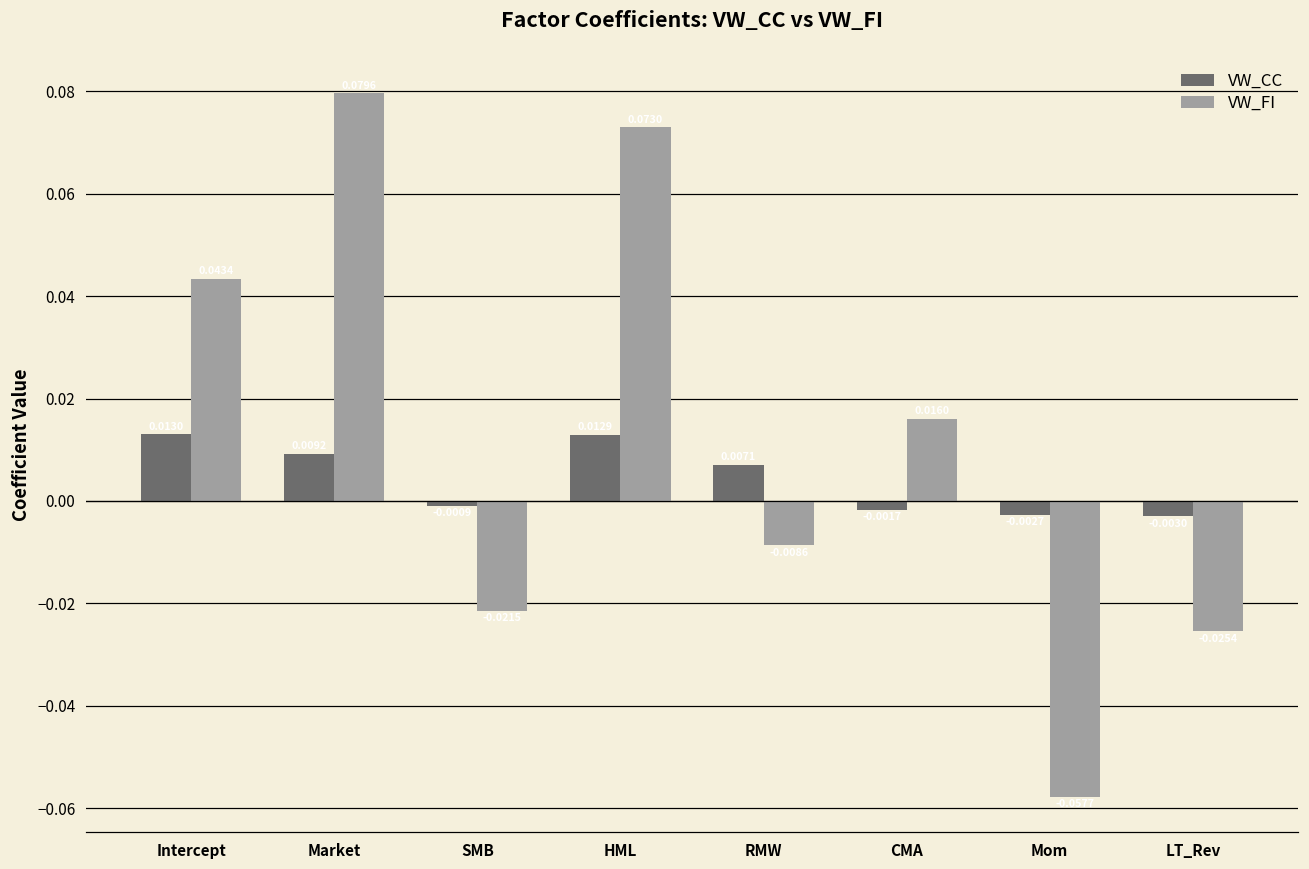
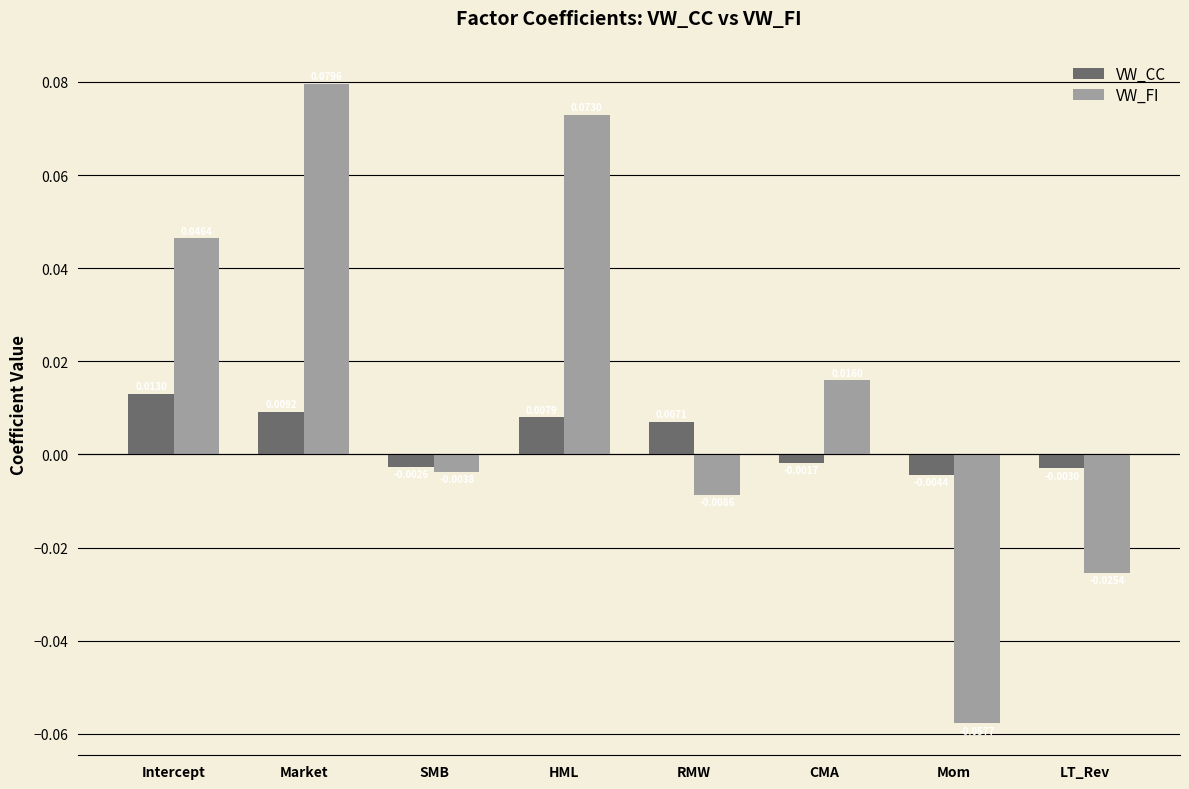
VW_FI, Intercept: 0.043 -> 0.046
VW_CC, SMB: -0.001 -> -0.003
VW_FI, SMB: -0.021 -> -0.004
VW_CC, HML: 0.013 -> 0.008
VW_CC, Mom: -0.003 -> -0.004
